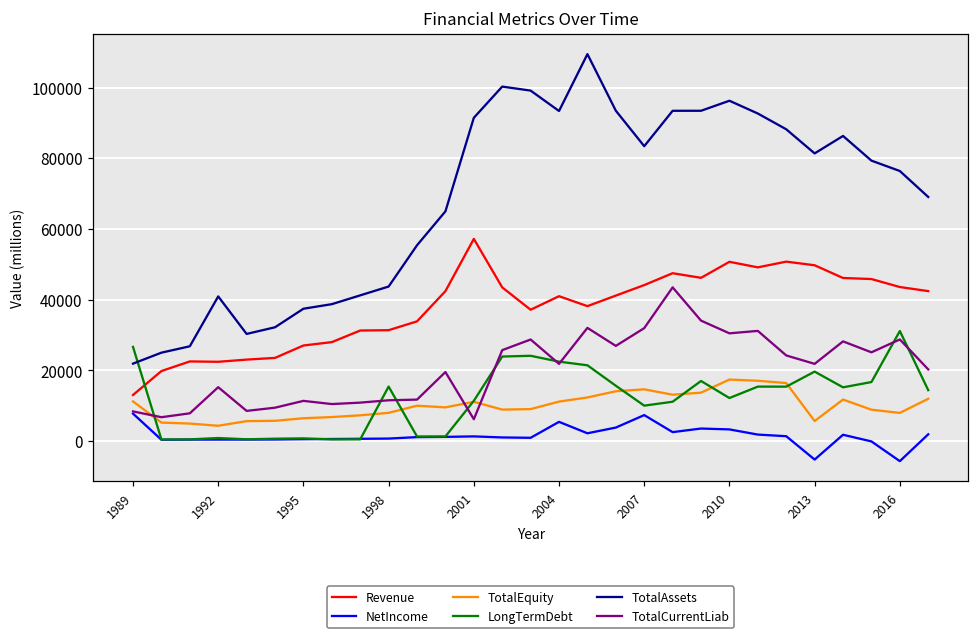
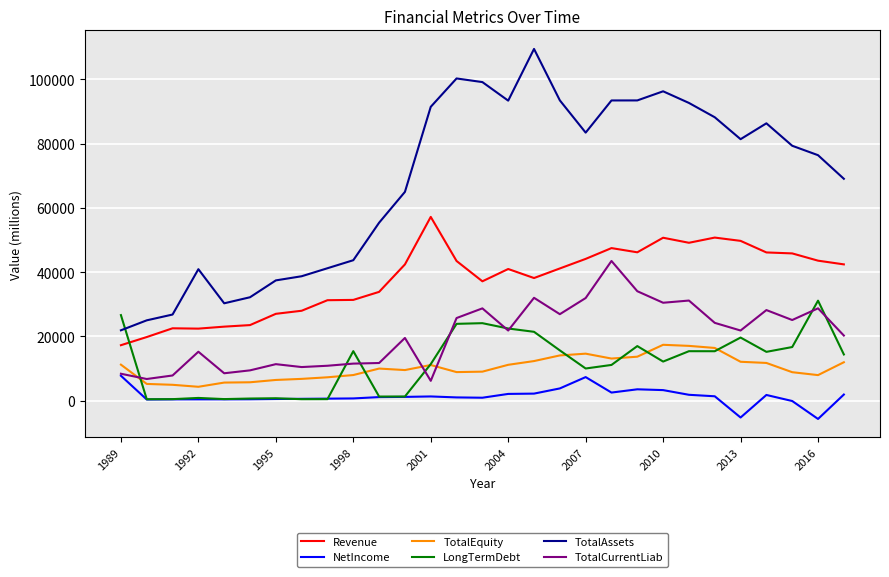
Revenue, 1989: 13000 -> 17000
NetIncome, 2004: 5000 -> 2000
TotalEquity, 2013: 6000 -> 12000
